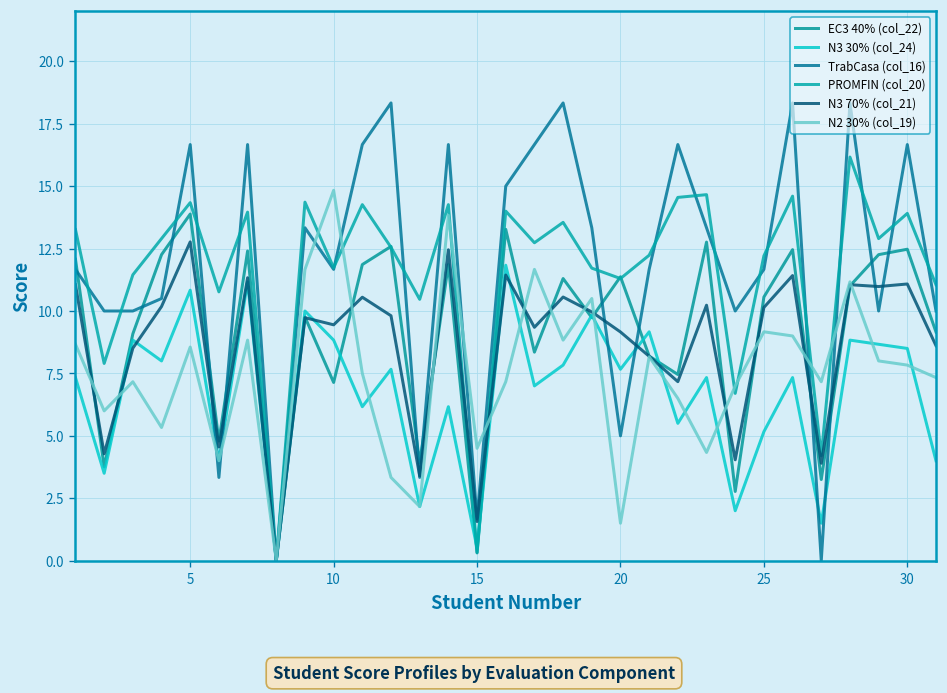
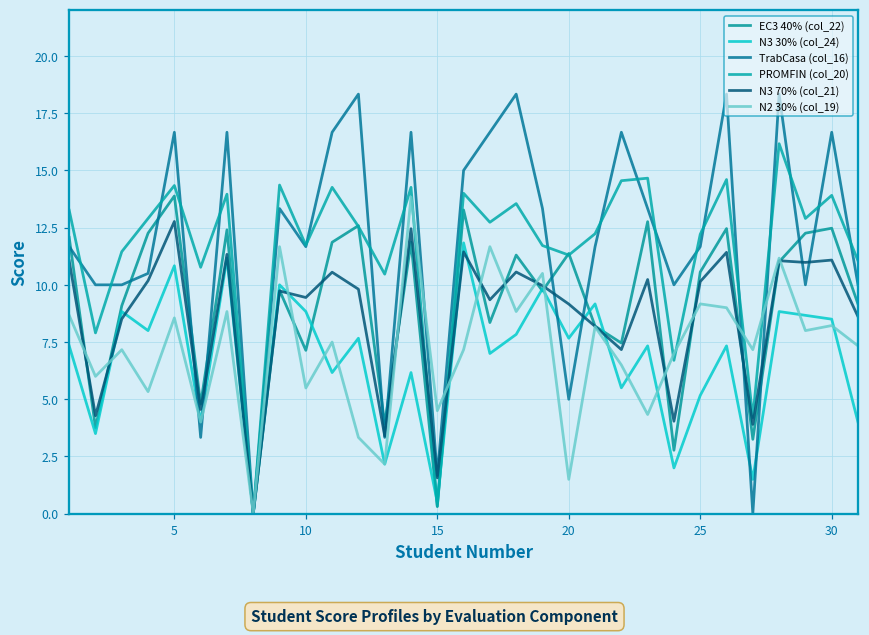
N2 30% (col_19), 10: 14.8 -> 5.5
N2 30% (col_19), 30: 7.8 -> 8.2
